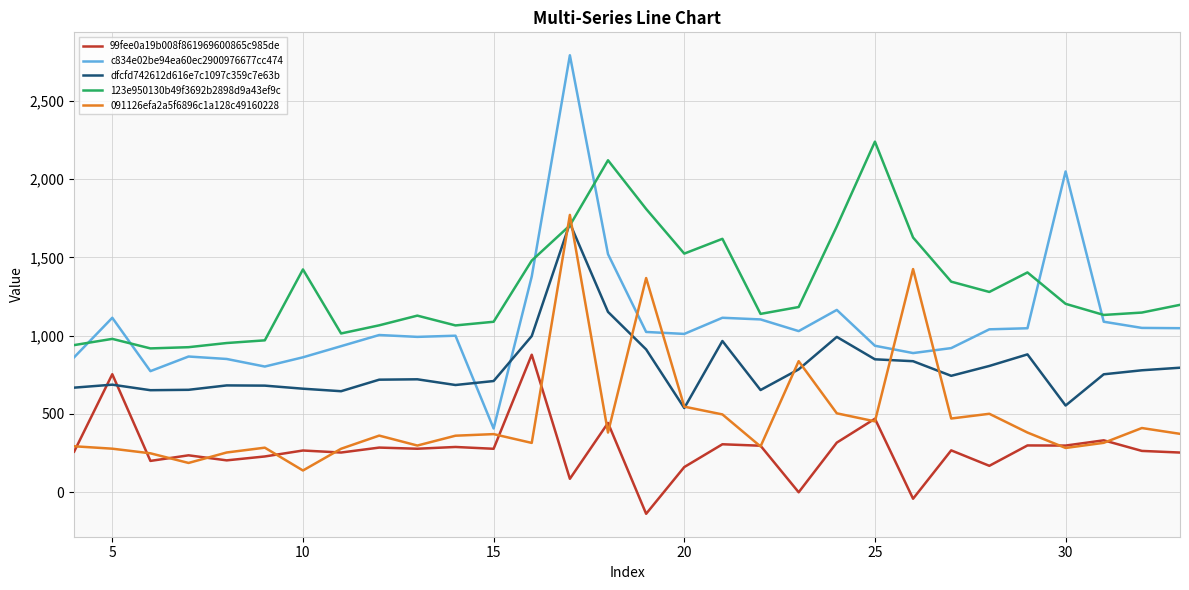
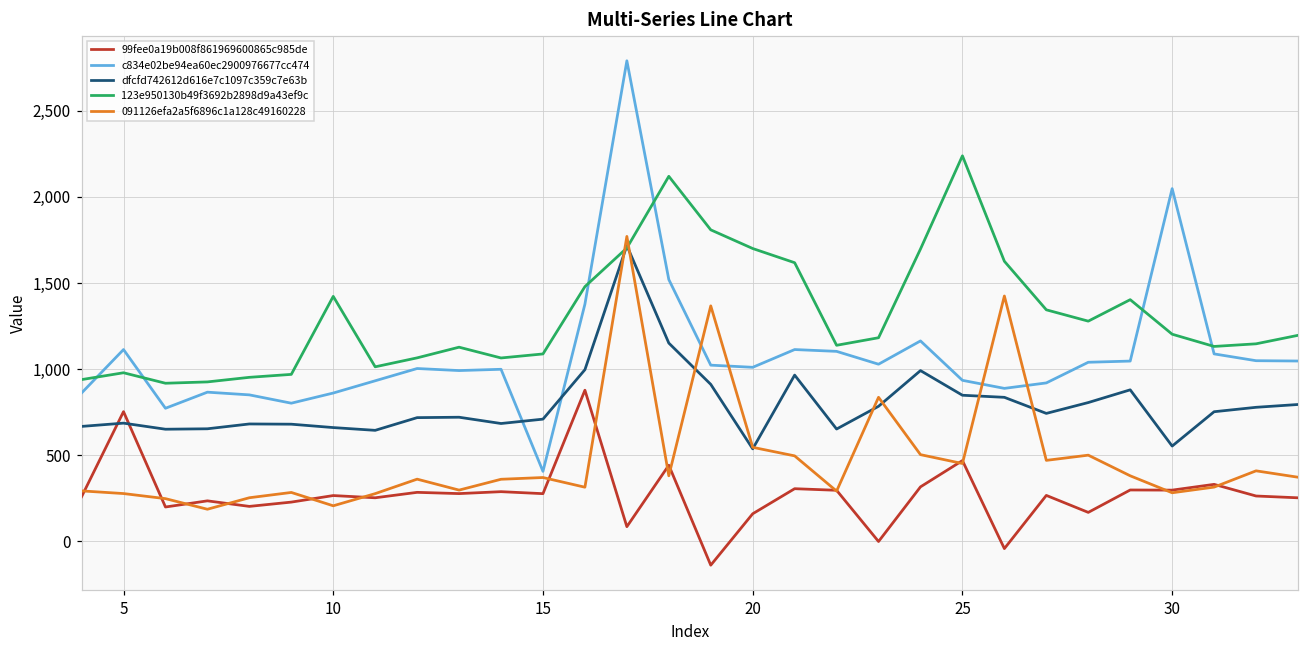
091126efa2a5f6896c1a128c49160228, 10: 140 -> 210
123e950130b49f3692b2898d9a43ef9c, 20: 1,520 -> 1,700
